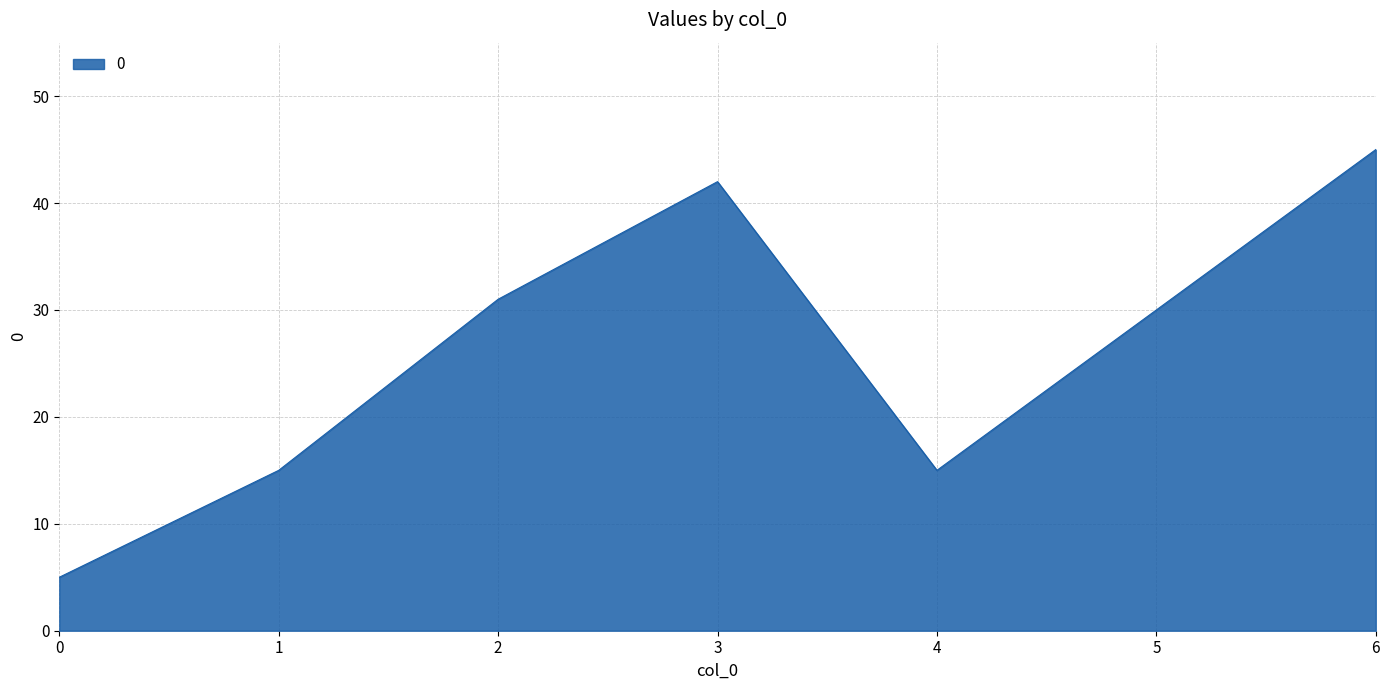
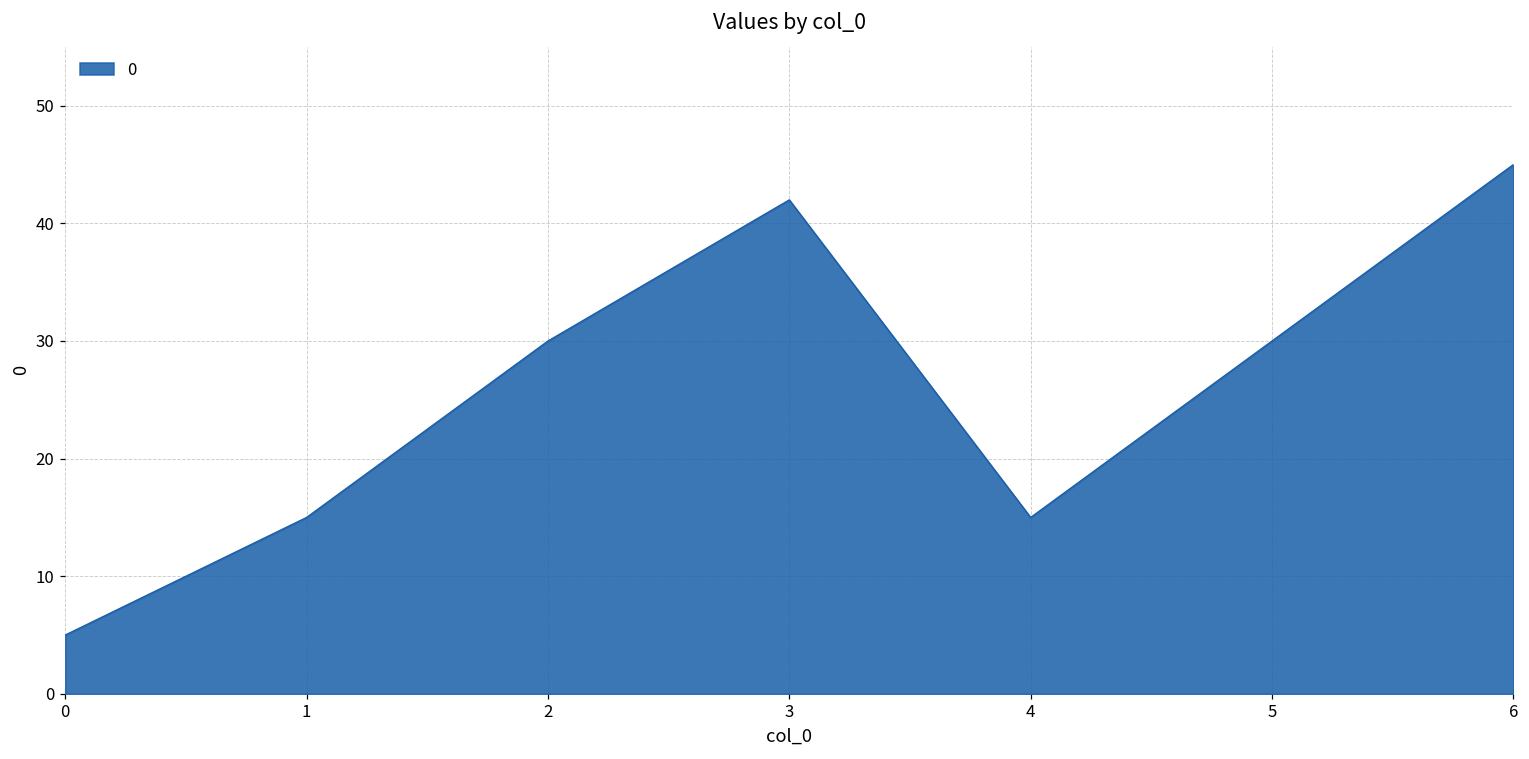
2: 31 -> 30
